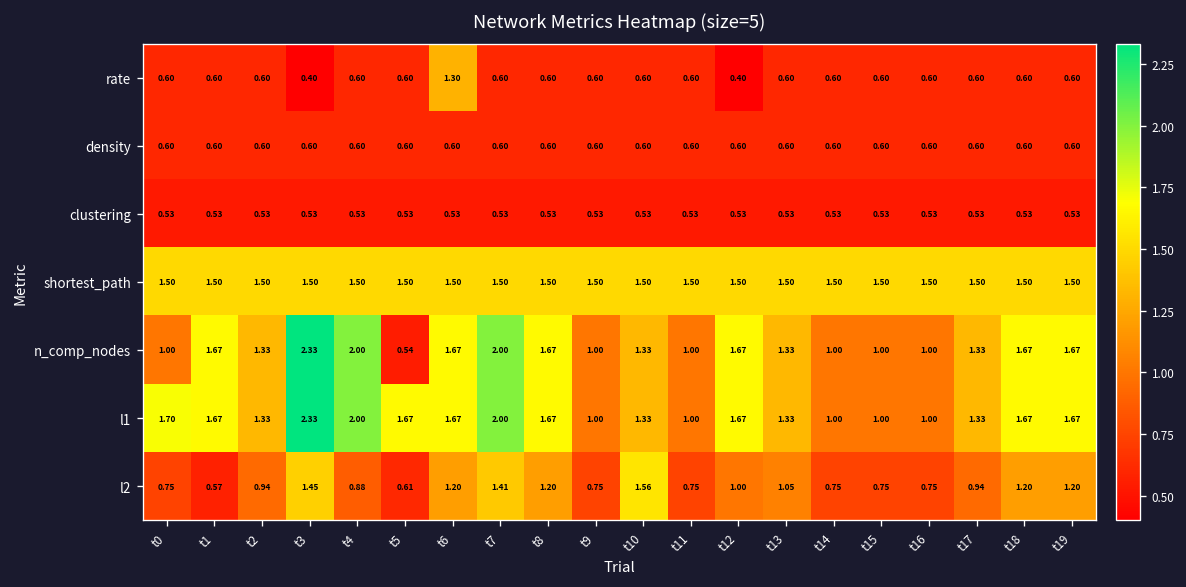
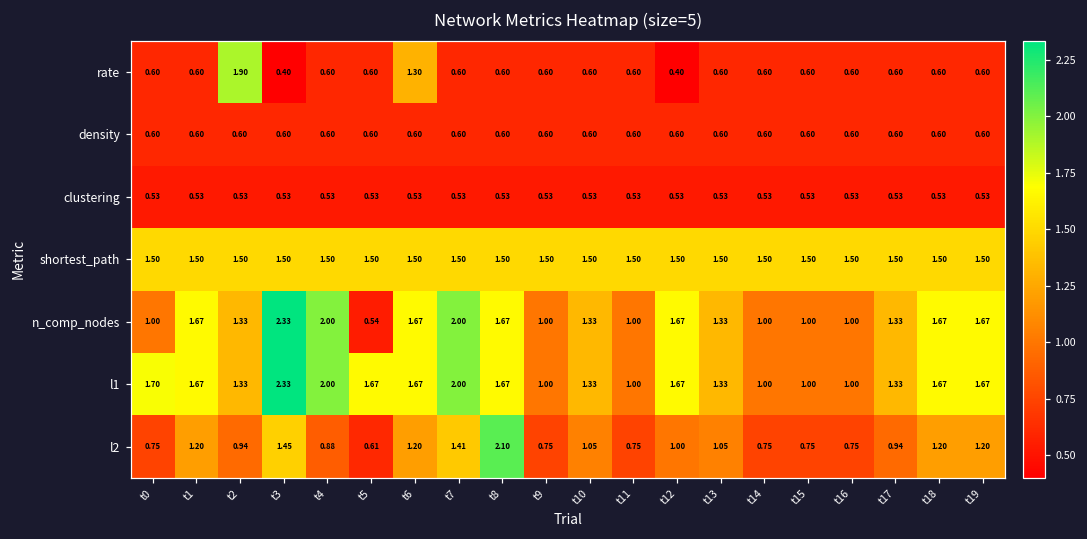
rate, t2: 0.60 -> 1.90
l2, t1: 0.57 -> 1.20
l2, t8: 1.20 -> 2.10
l2, t10: 1.56 -> 1.05
